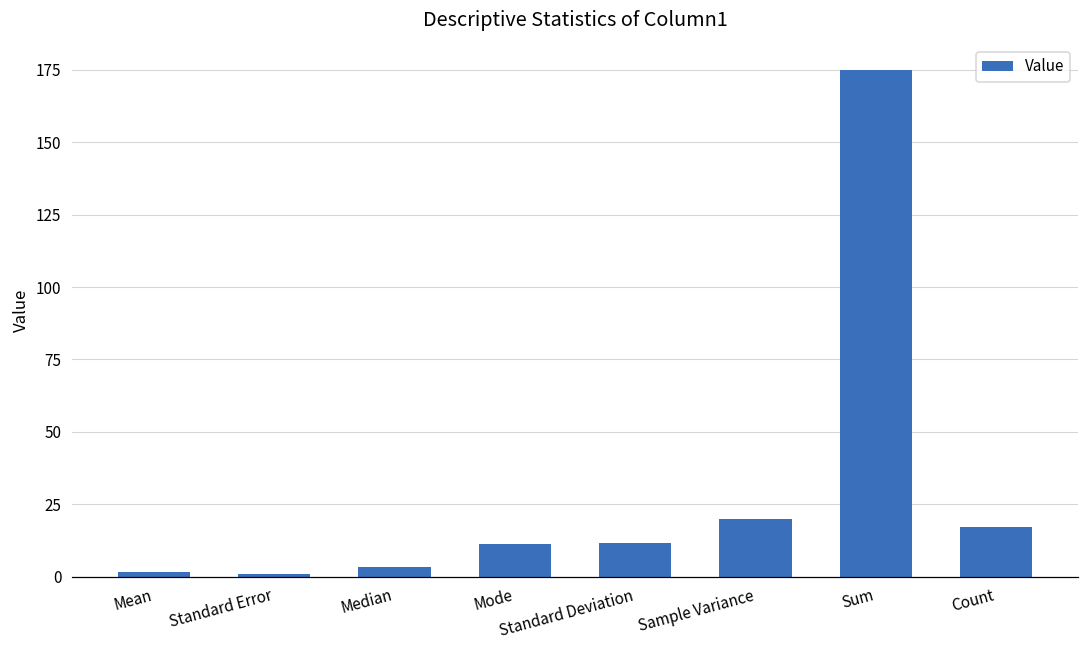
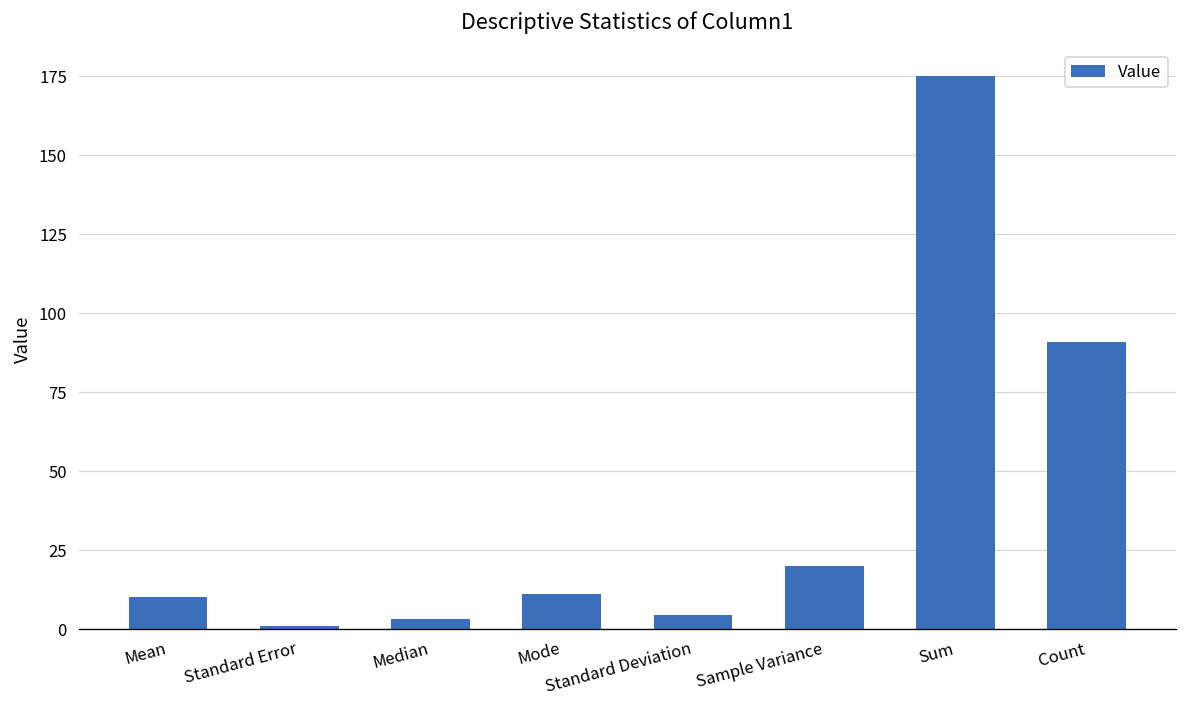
Mean: 2 -> 10
Standard Deviation: 12 -> 4
Count: 17 -> 91
